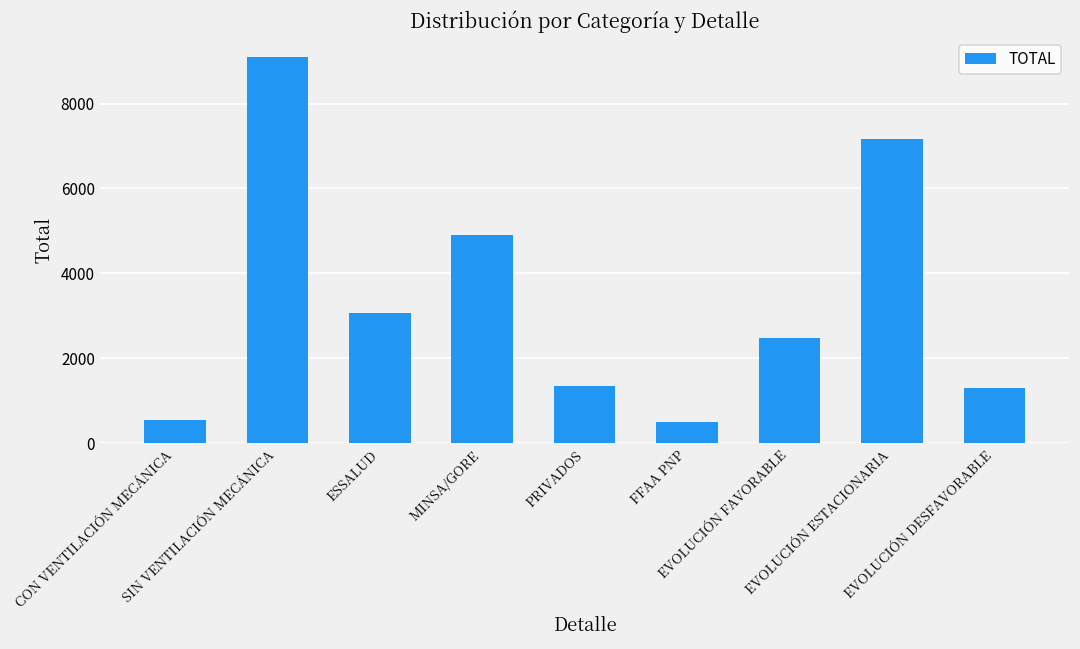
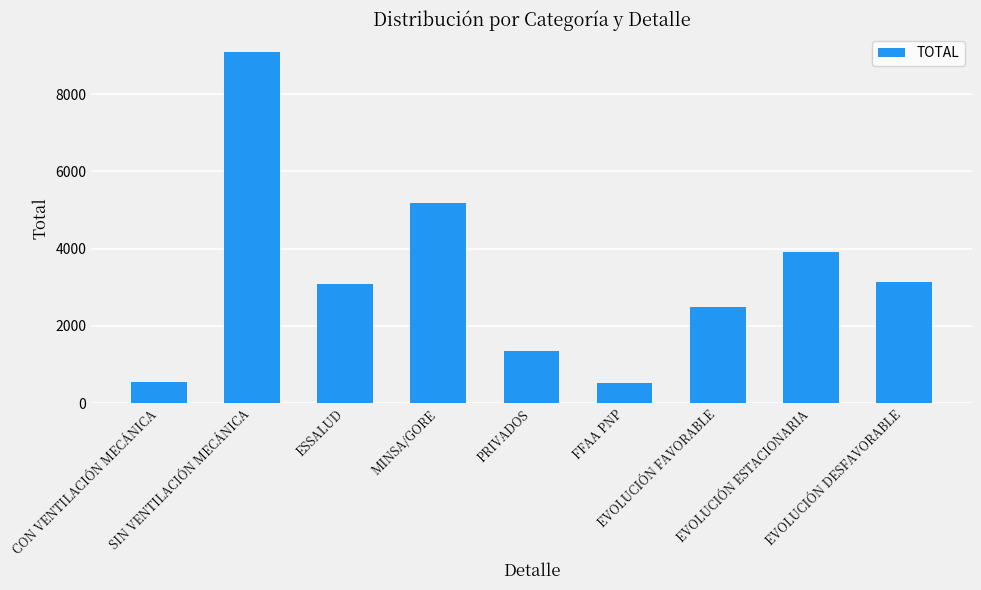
MINSA/GORE: 4900 -> 5200
EVOLUCIÓN ESTACIONARIA: 7200 -> 3900
EVOLUCIÓN DESFAVORABLE: 1300 -> 3100
